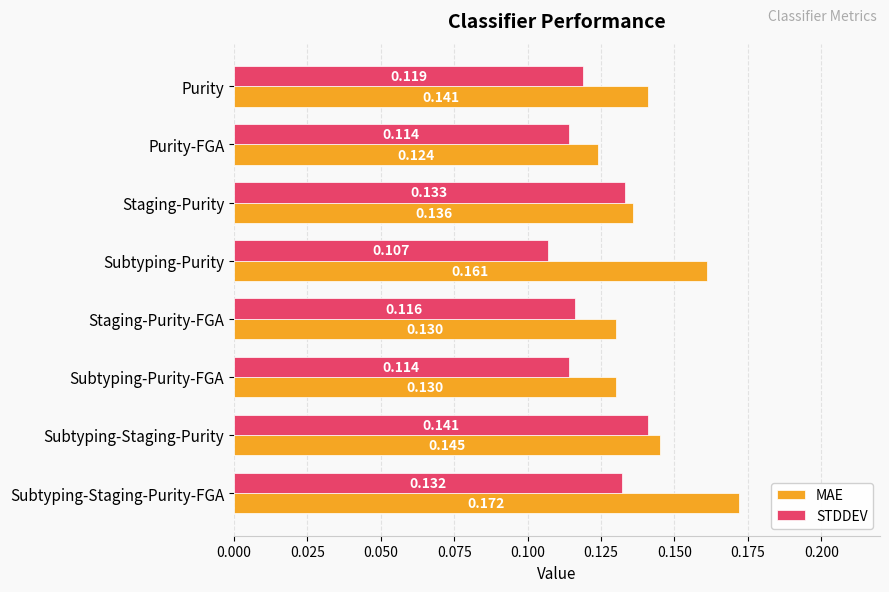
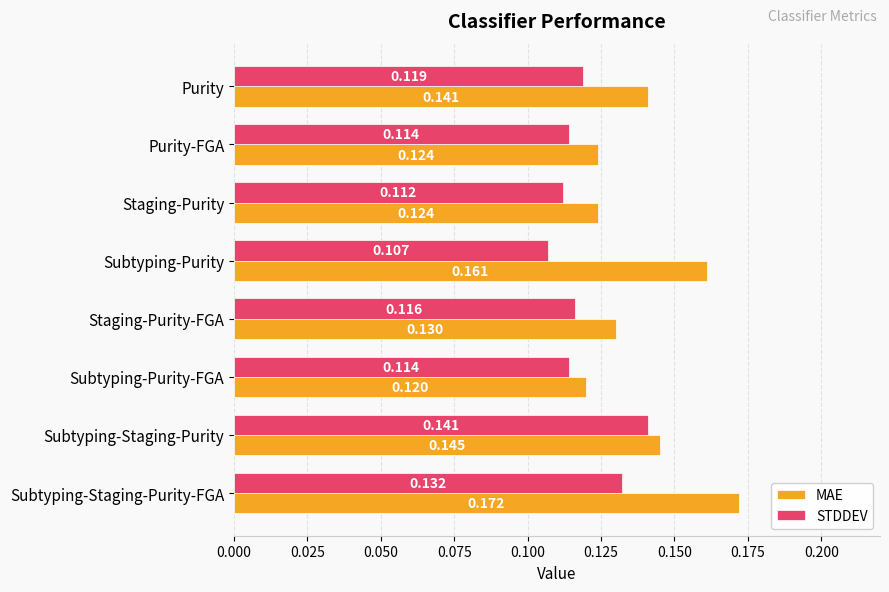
STDDEV, Staging-Purity: 0.133 -> 0.112
MAE, Staging-Purity: 0.136 -> 0.124
MAE, Subtyping-Purity-FGA: 0.130 -> 0.120
